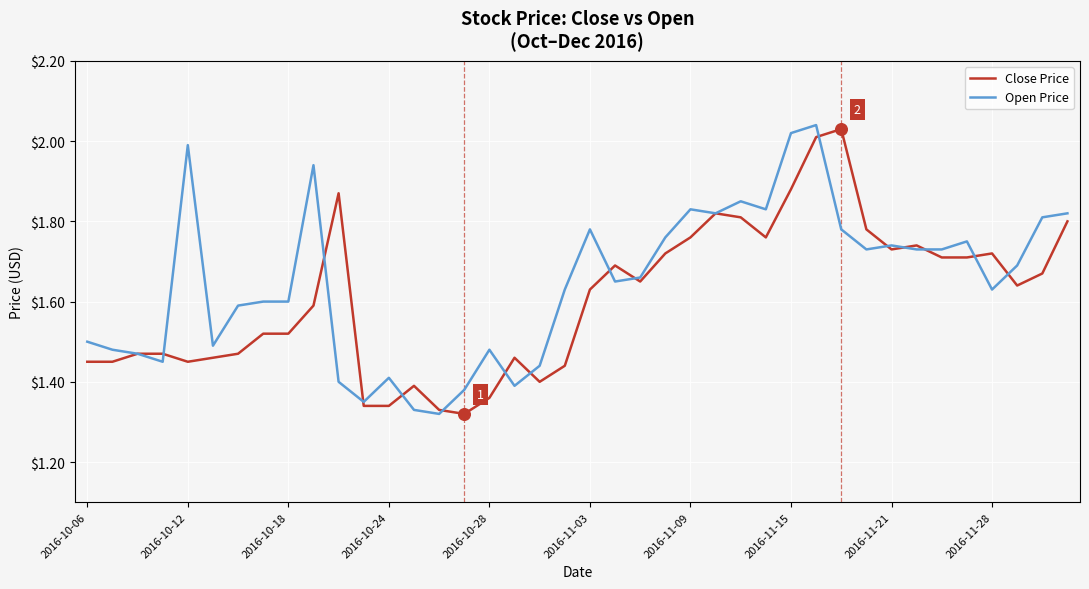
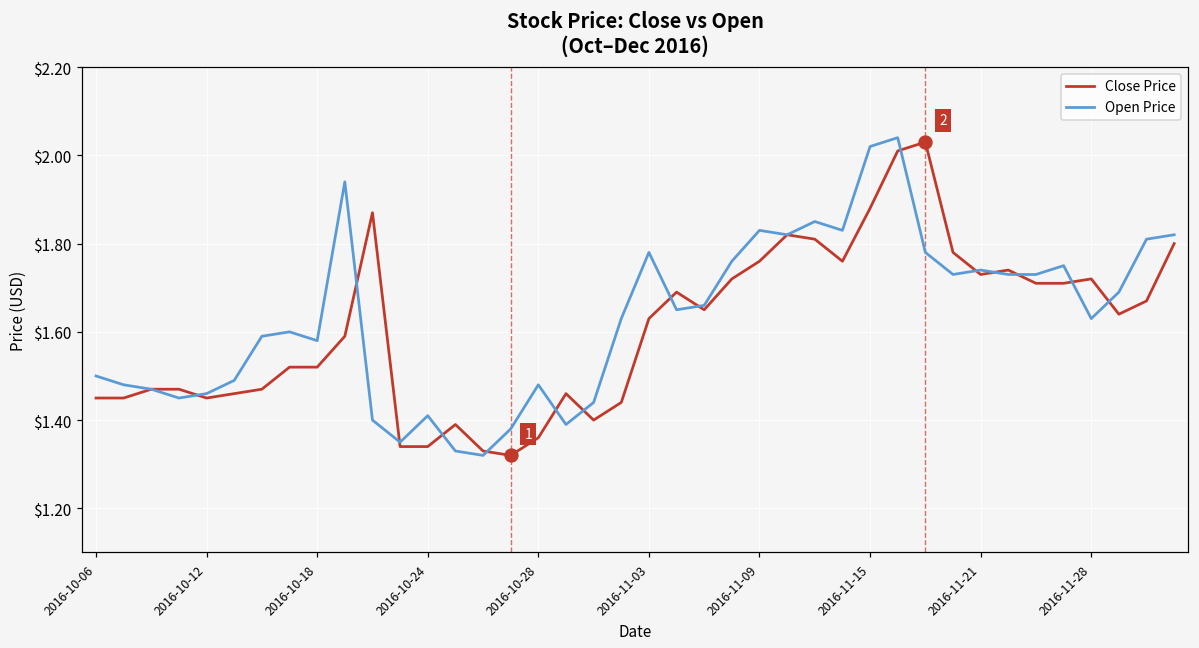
Open Price, 2016-10-12: $1.99 -> $1.46
Open Price, 2016-10-18: $1.60 -> $1.58
